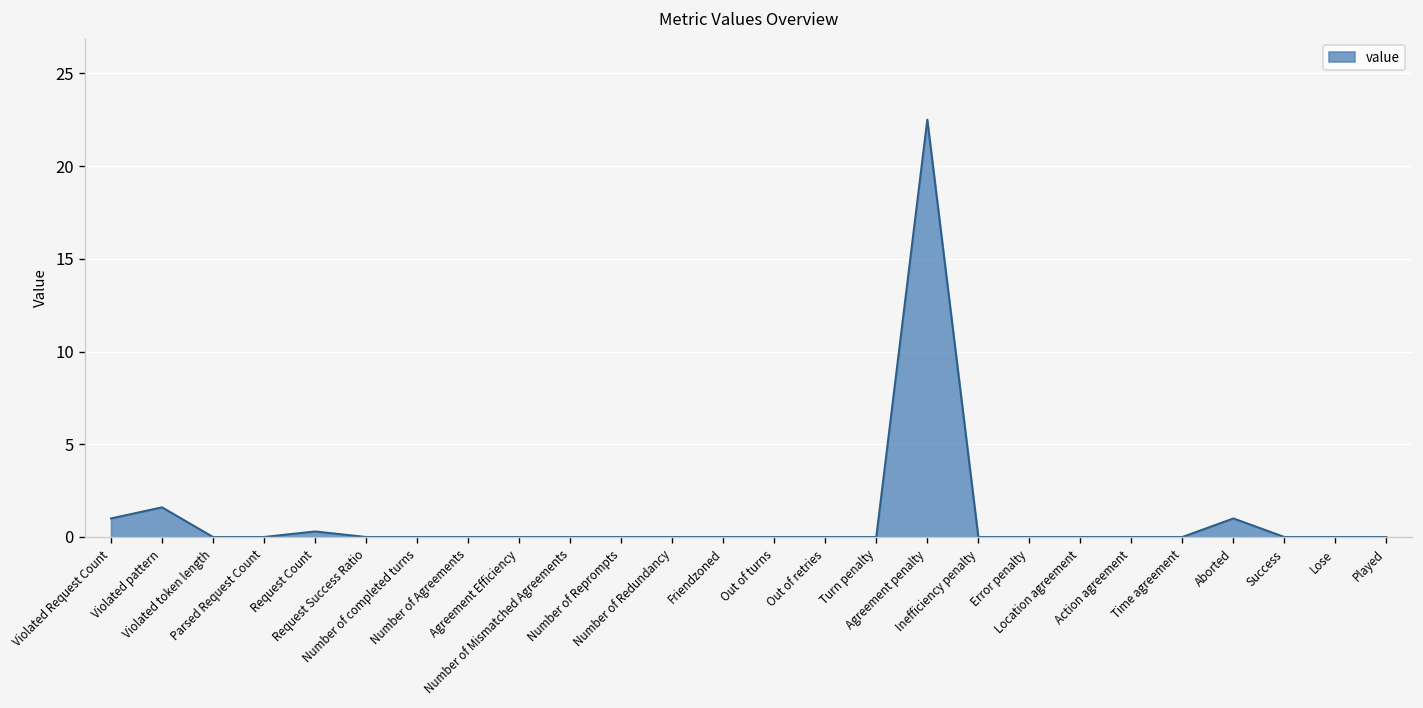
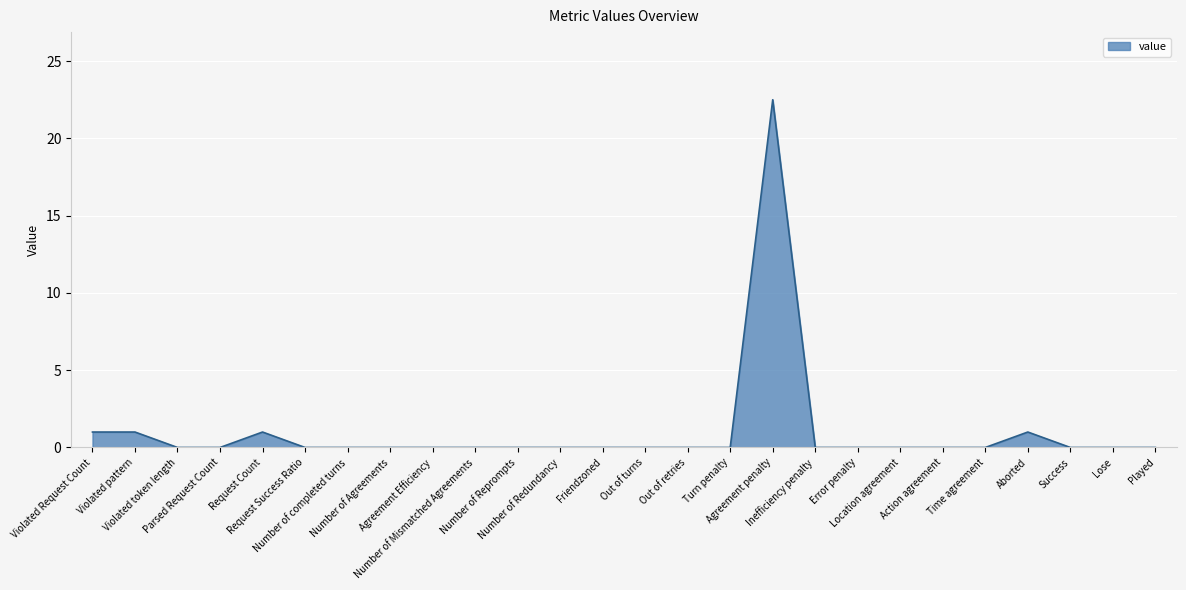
Violated pattern: 1.6 -> 1.0
Request Count: 0.3 -> 1.0
